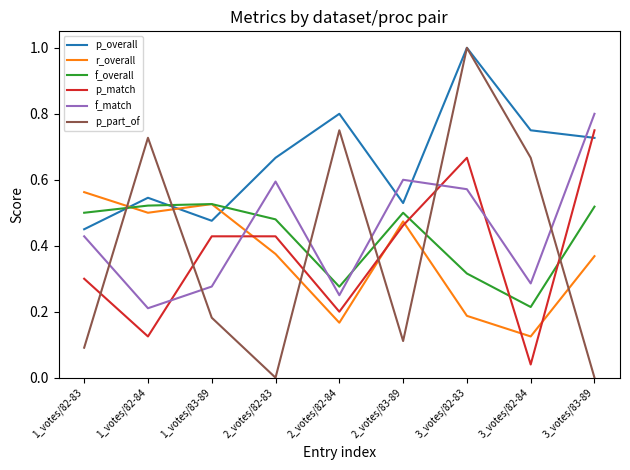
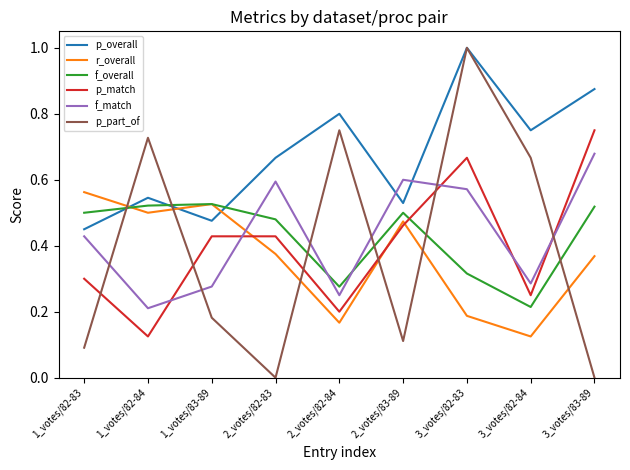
p_match, 3_votes/82-84: 0.04 -> 0.25
p_overall, 3_votes/83-89: 0.73 -> 0.88
f_match, 3_votes/83-89: 0.80 -> 0.68
